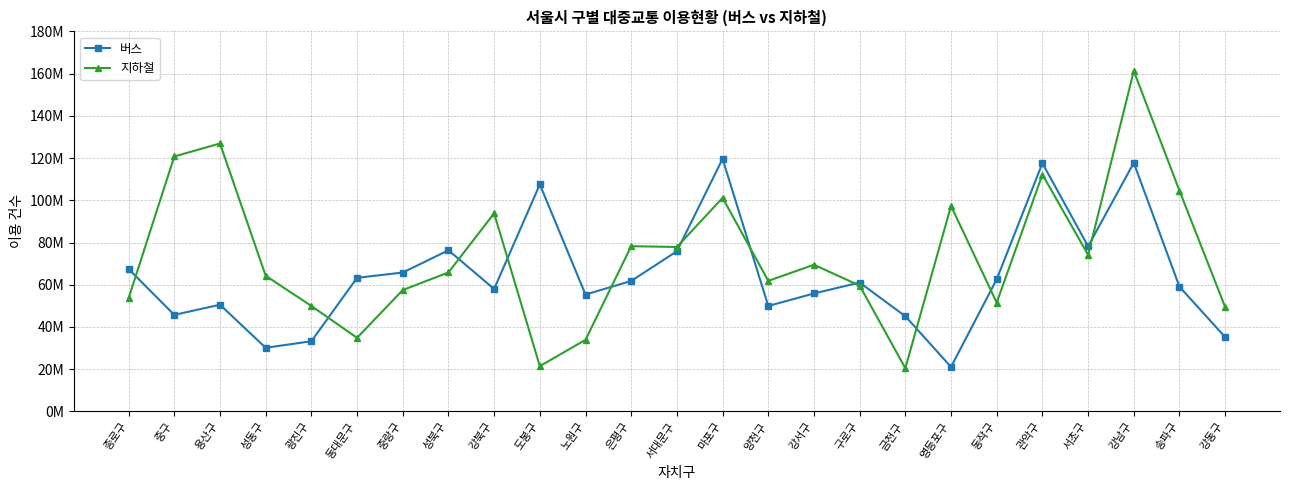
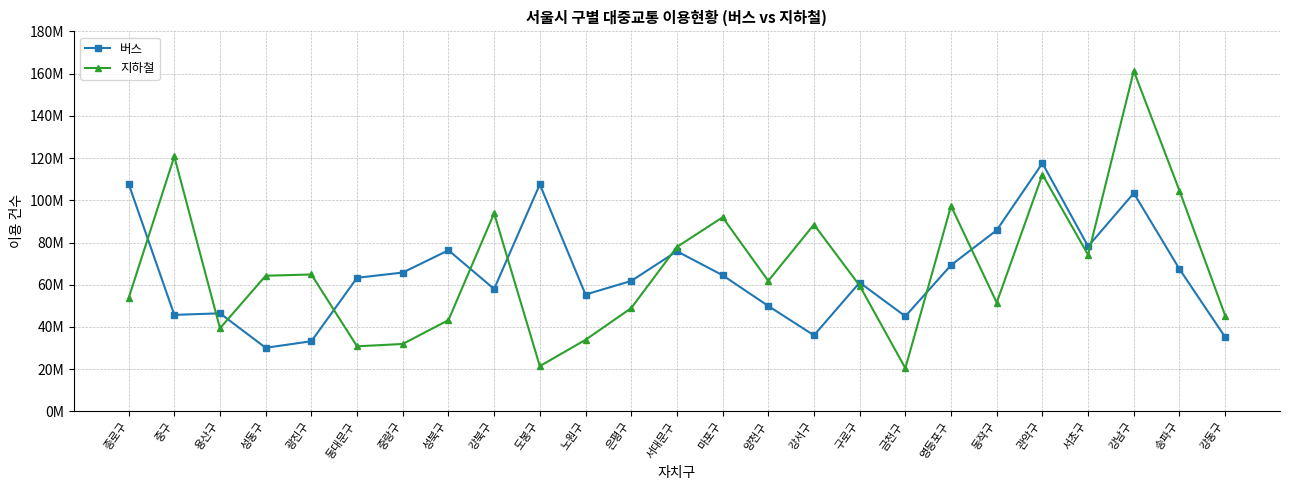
버스, 종로구: 67000000 -> 108000000
버스, 용산구: 51000000 -> 46000000
지하철, 용산구: 127000000 -> 39000000
지하철, 광진구: 50000000 -> 65000000
지하철, 동대문구: 35000000 -> 31000000
지하철, 중랑구: 57000000 -> 32000000
지하철, 성북구: 66000000 -> 43000000
지하철, 은평구: 78000000 -> 49000000
버스, 마포구: 120000000 -> 65000000
지하철, 마포구: 101000000 -> 92000000
버스, 강서구: 56000000 -> 36000000
지하철, 강서구: 69000000 -> 89000000
버스, 영등포구: 21000000 -> 69000000
버스, 동작구: 63000000 -> 86000000
버스, 강남구: 118000000 -> 103000000
버스, 송파구: 59000000 -> 67000000
지하철, 강동구: 49000000 -> 45000000
